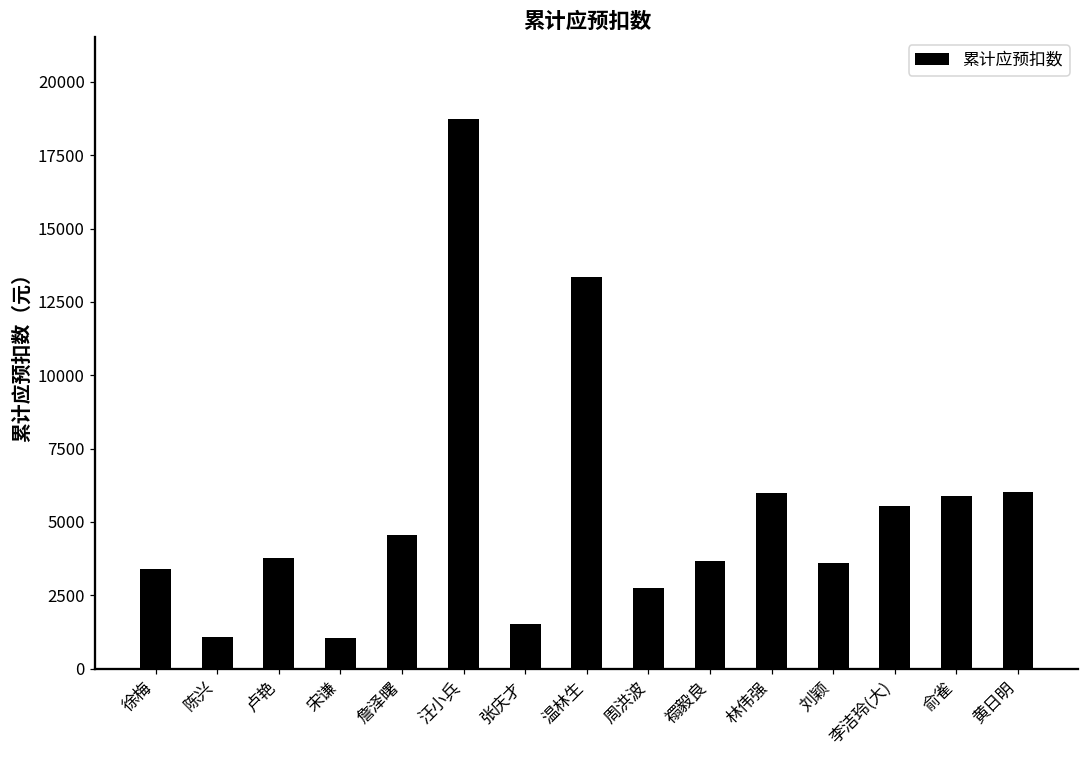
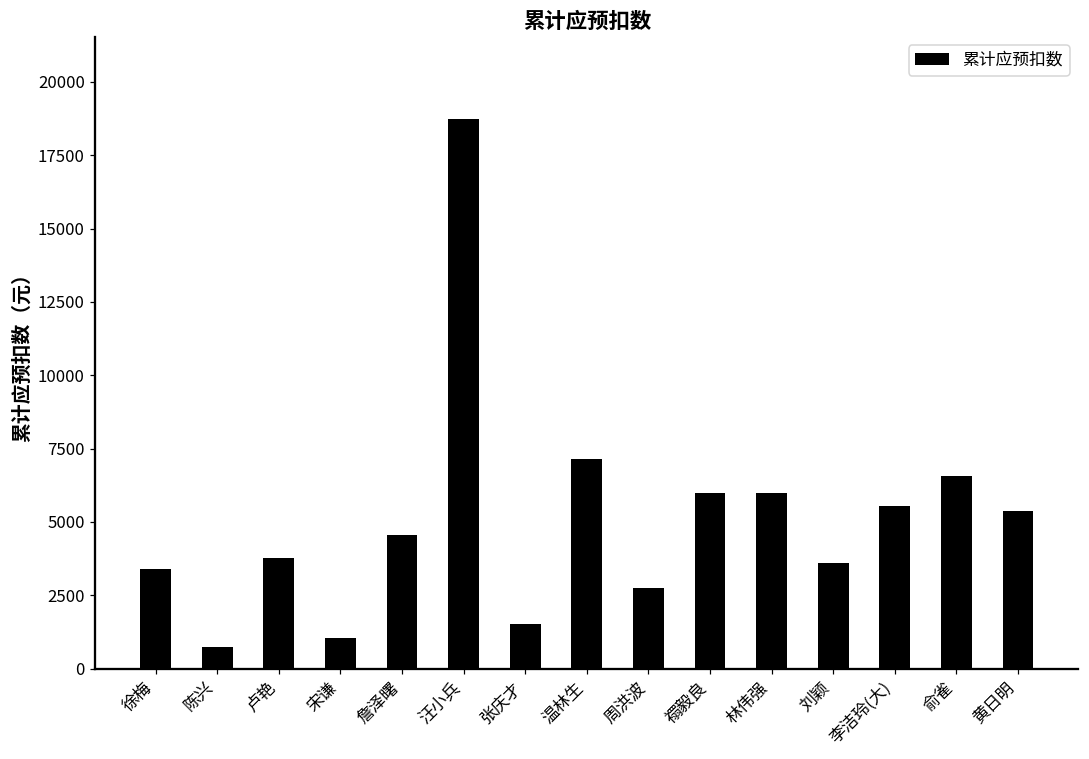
陈兴: 1100 -> 700
温林生: 13300 -> 7200
禤毅良: 3700 -> 6000
俞雀: 5900 -> 6600
黄日明: 6000 -> 5400
